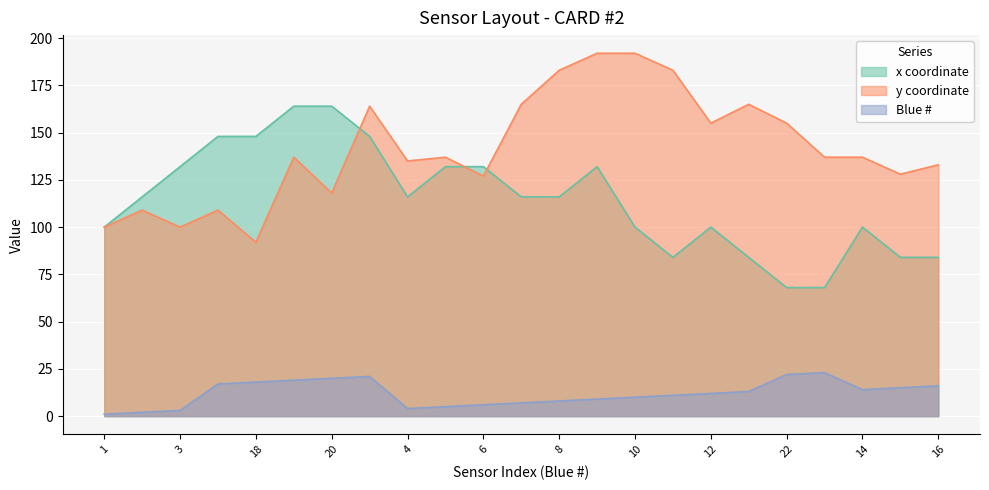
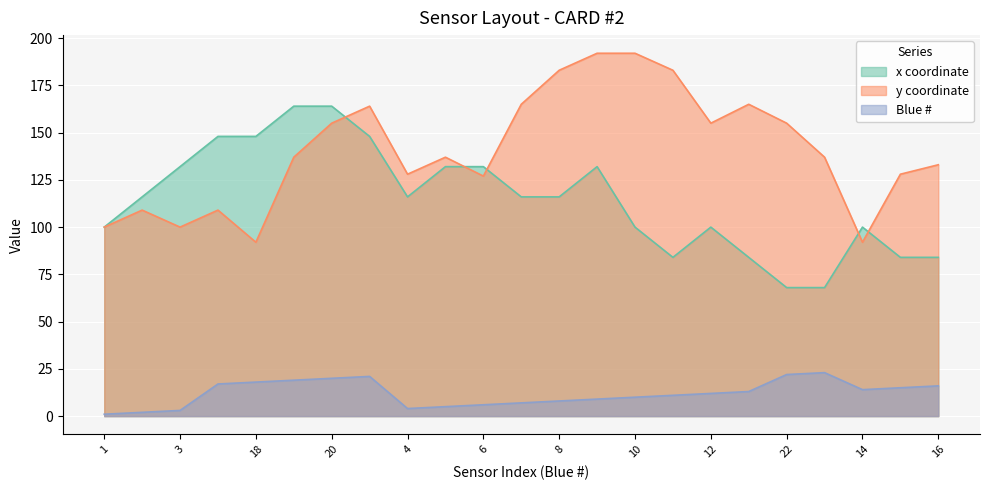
y coordinate, 20: 118 -> 155
y coordinate, 4: 135 -> 128
y coordinate, 14: 137 -> 92
